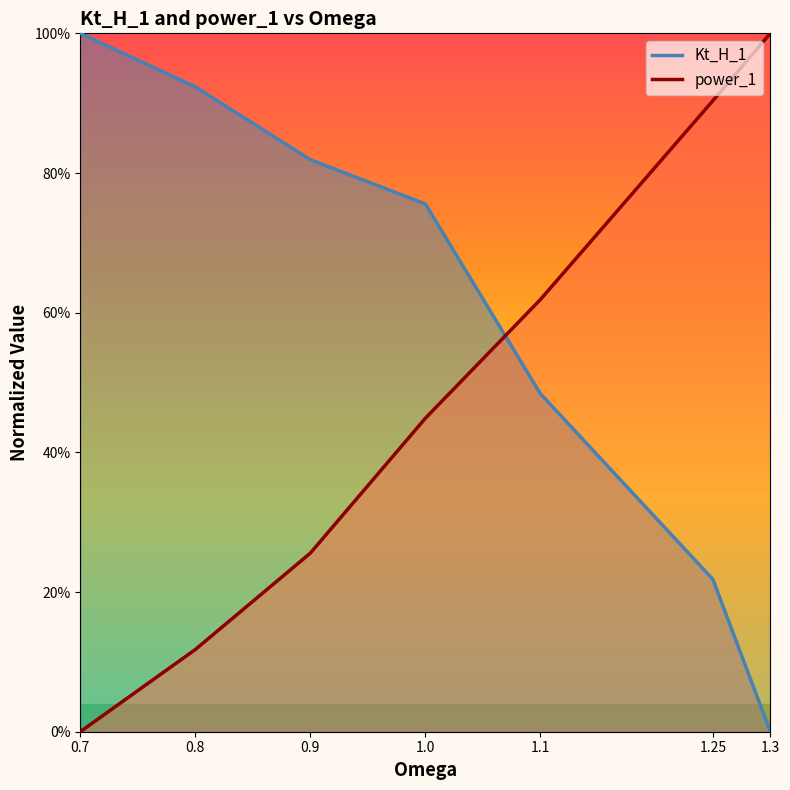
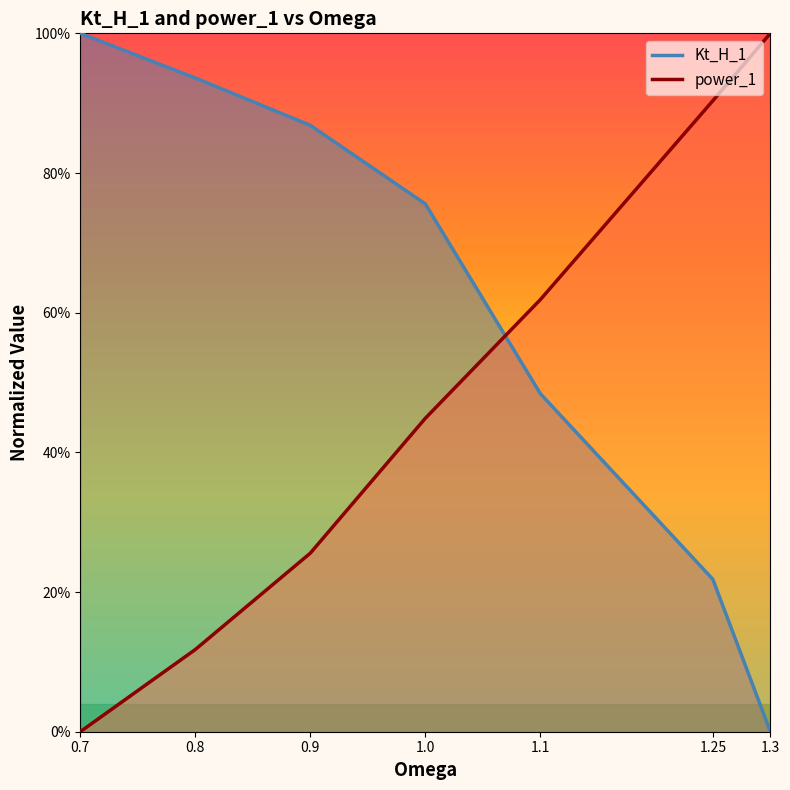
Kt_H_1, 0.8: 92% -> 94%
Kt_H_1, 0.9: 82% -> 87%
